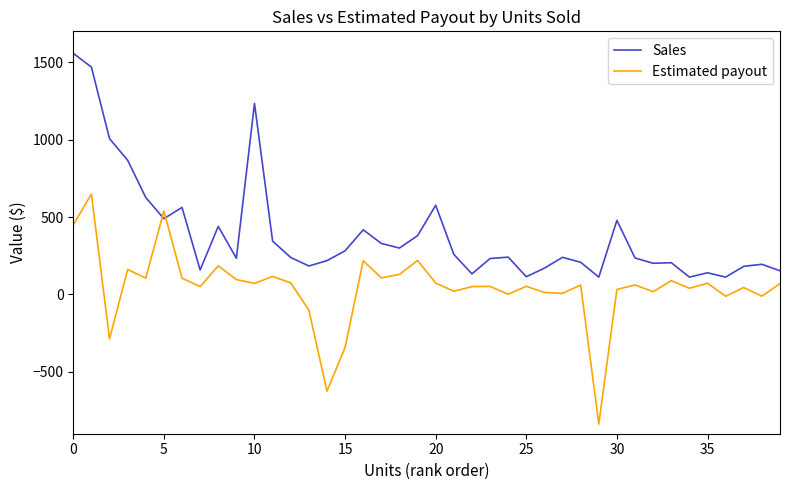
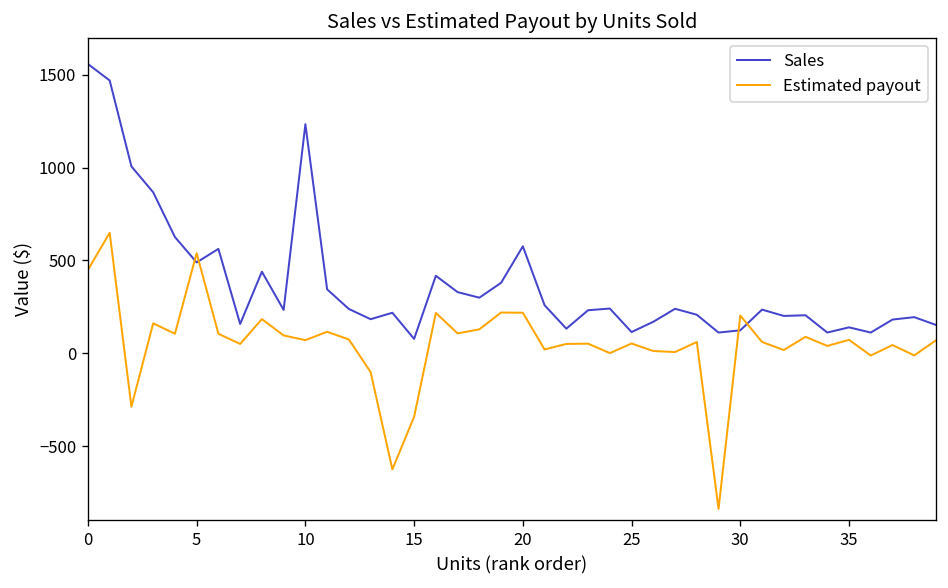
Sales, 15: 280 -> 80
Estimated payout, 20: 70 -> 220
Sales, 30: 480 -> 120
Estimated payout, 30: 30 -> 200
